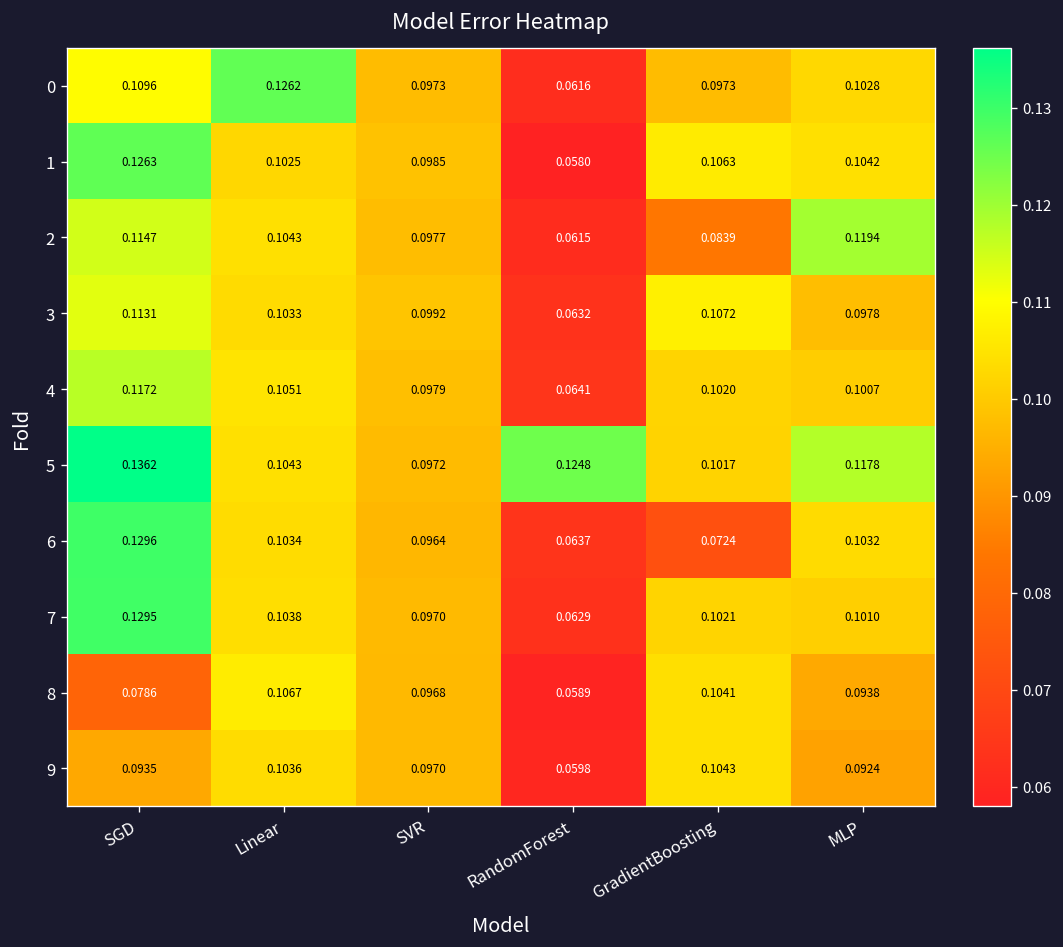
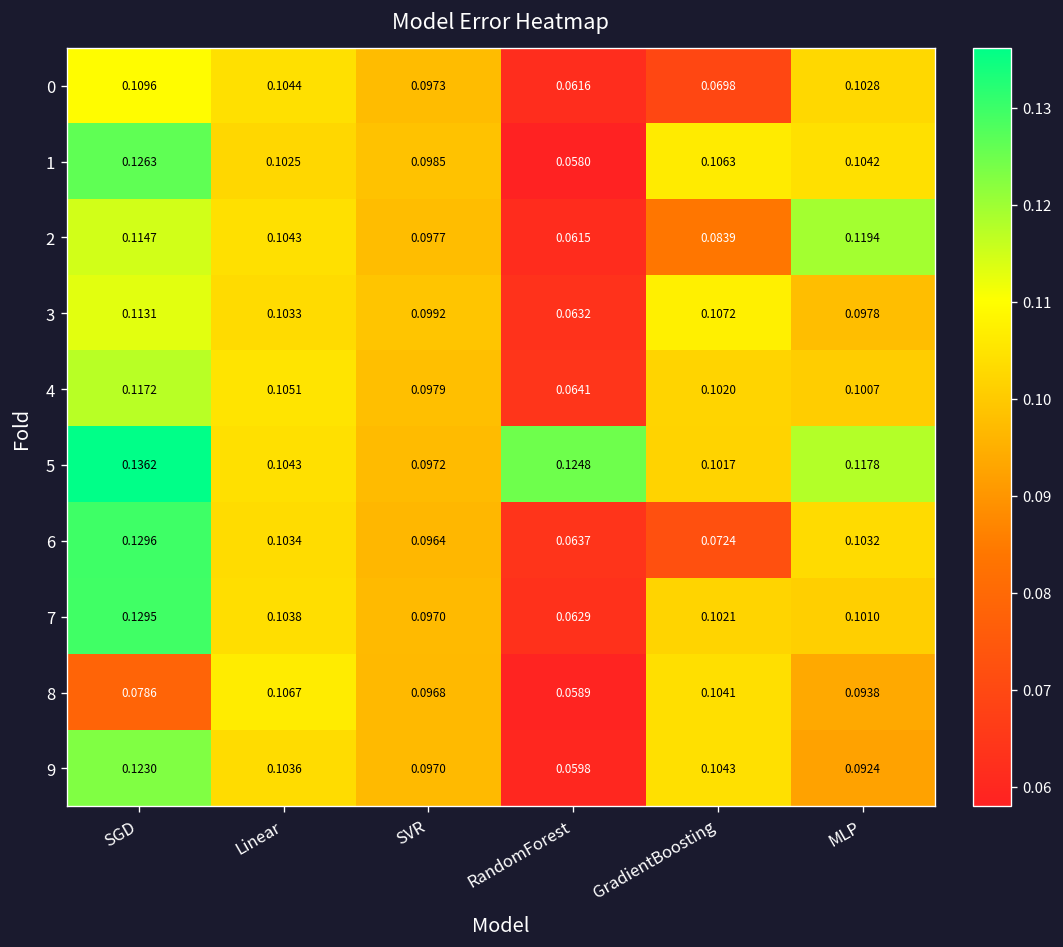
0, Linear: 0.1262 -> 0.1044
0, GradientBoosting: 0.0973 -> 0.0698
9, SGD: 0.0935 -> 0.1230
